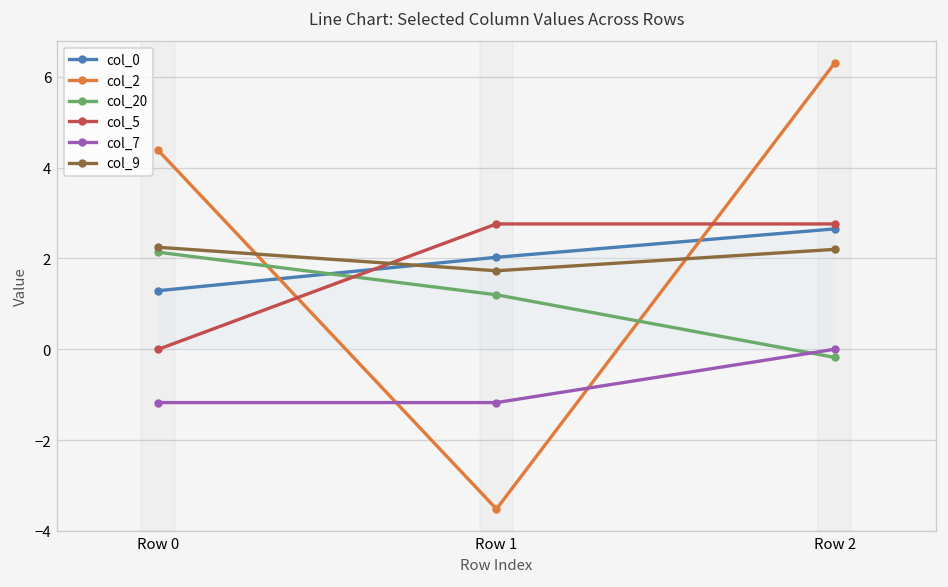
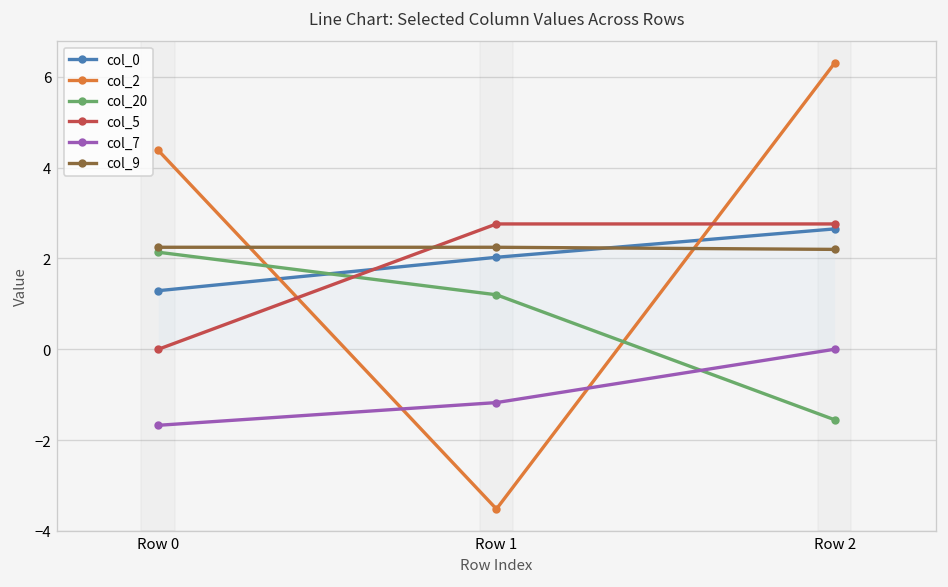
col_7, Row 0: -1.2 -> -1.7
col_9, Row 1: 1.7 -> 2.2
col_20, Row 2: -0.2 -> -1.6
